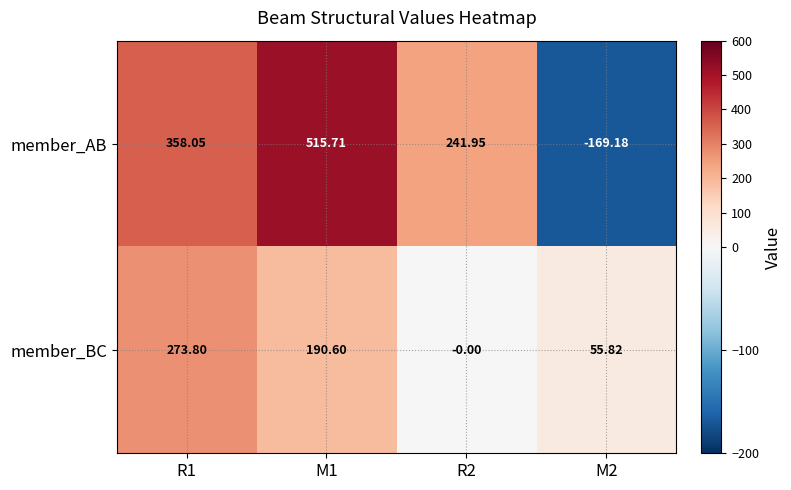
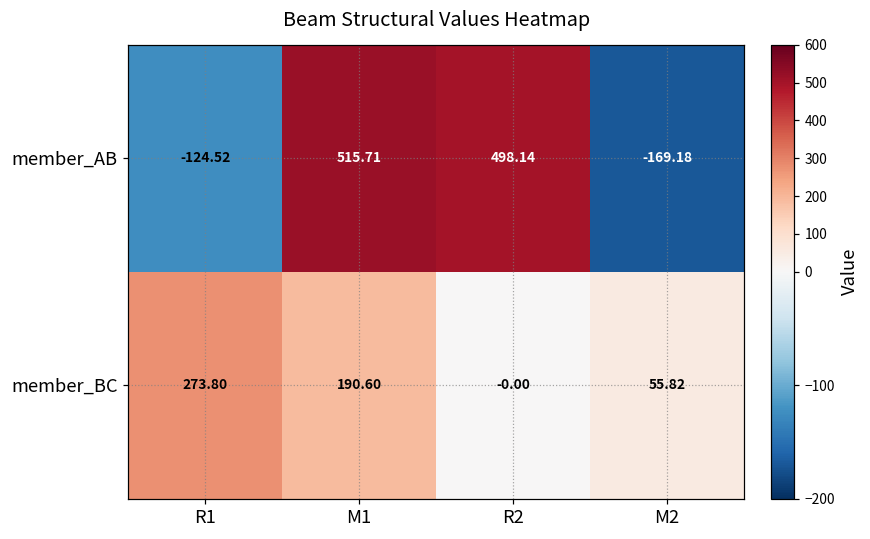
member_AB, R1: 358.05 -> -124.52
member_AB, R2: 241.95 -> 498.14
